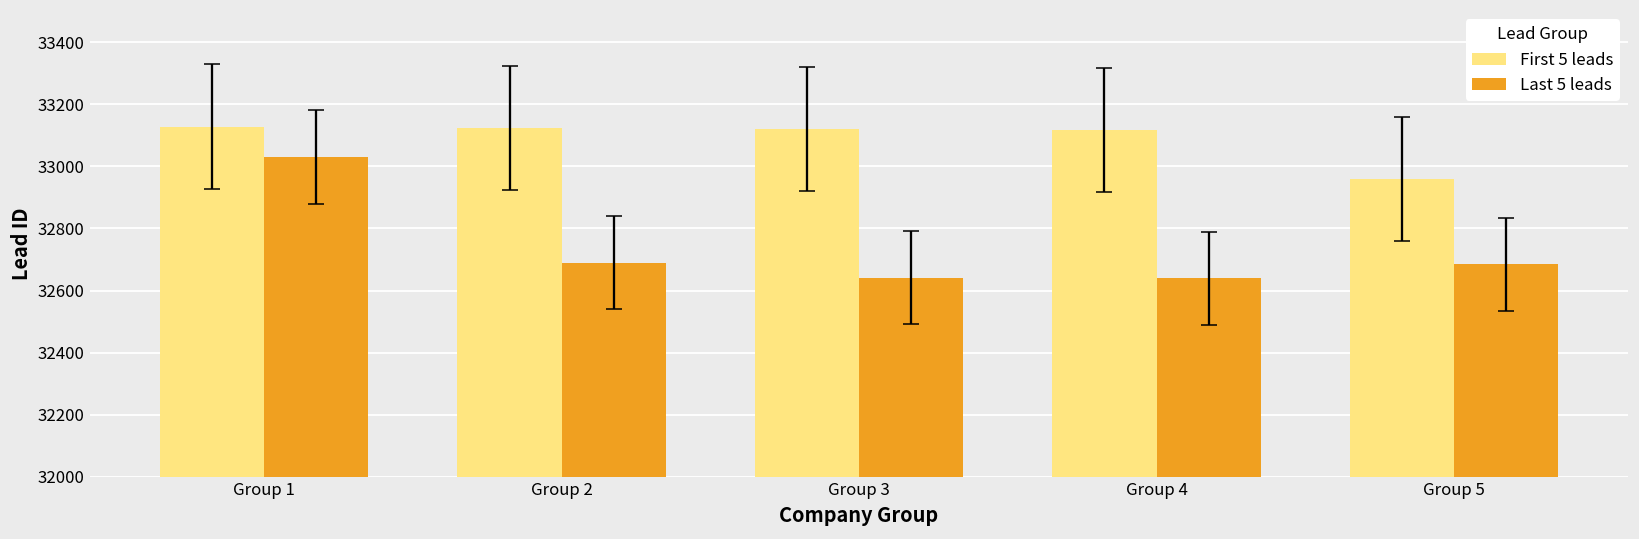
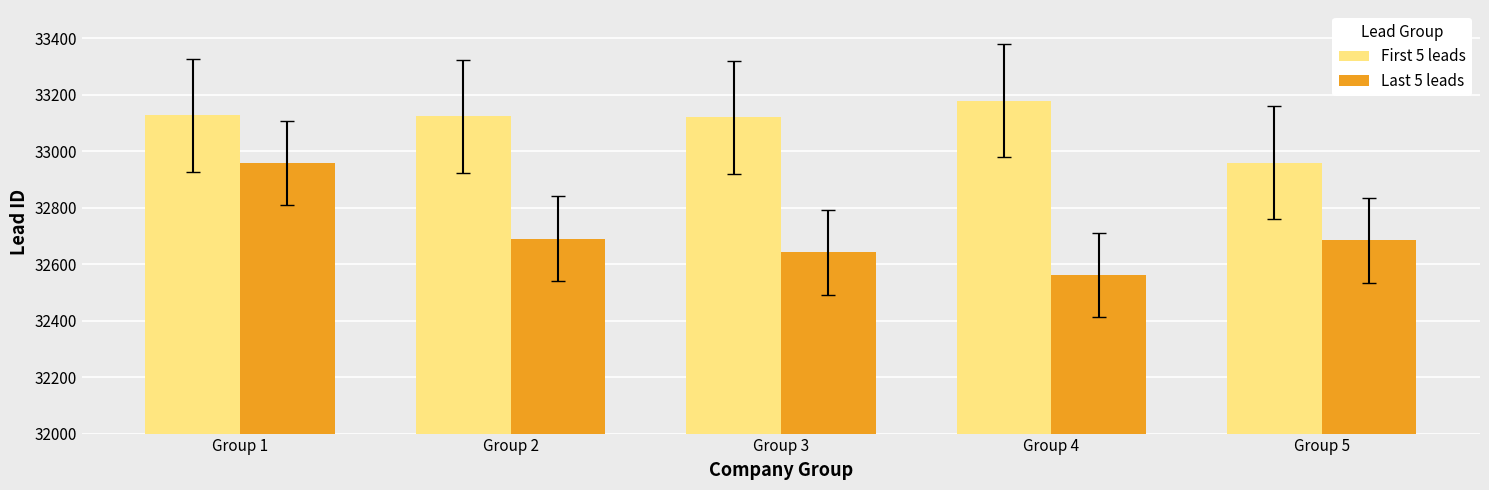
Last 5 leads, Group 1: 33030 -> 32960
First 5 leads, Group 4: 33120 -> 33180
Last 5 leads, Group 4: 32640 -> 32560
